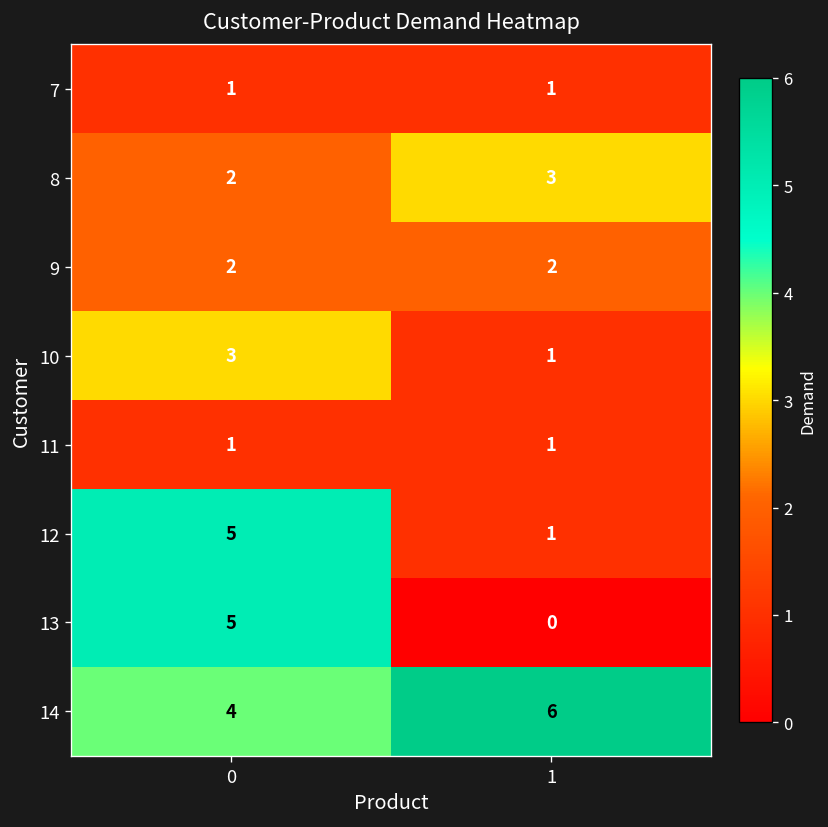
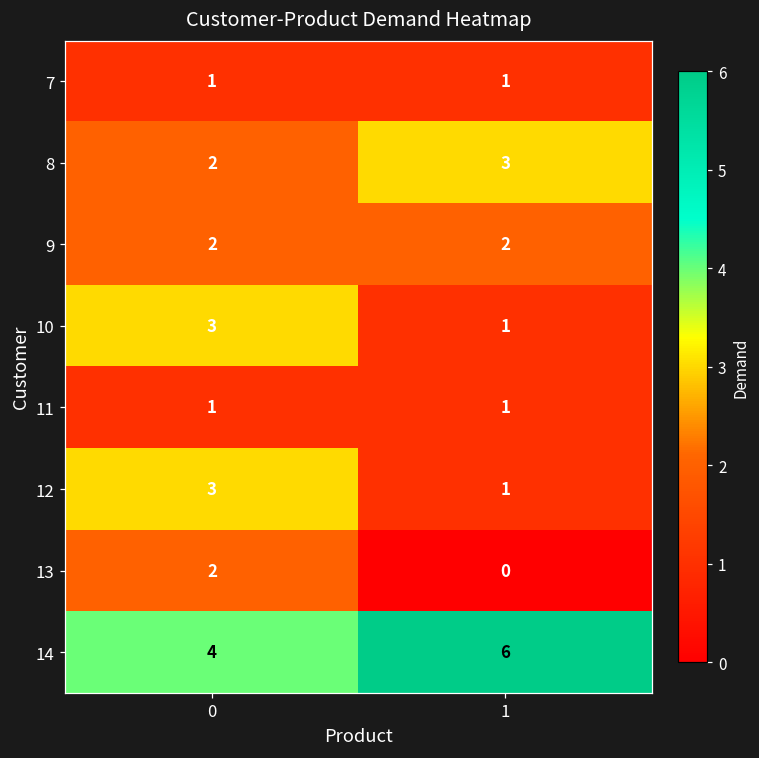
12, 0: 5 -> 3
13, 0: 5 -> 2
